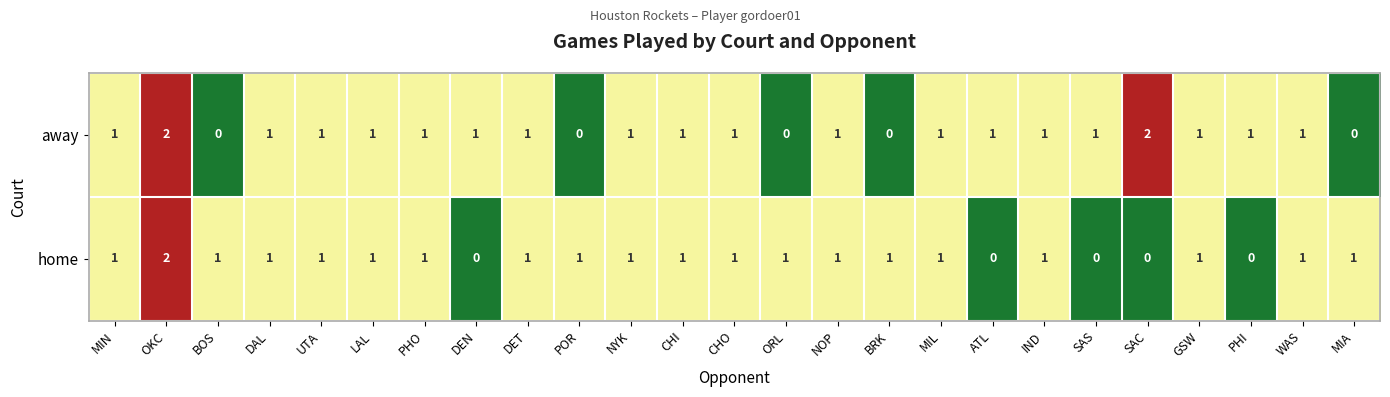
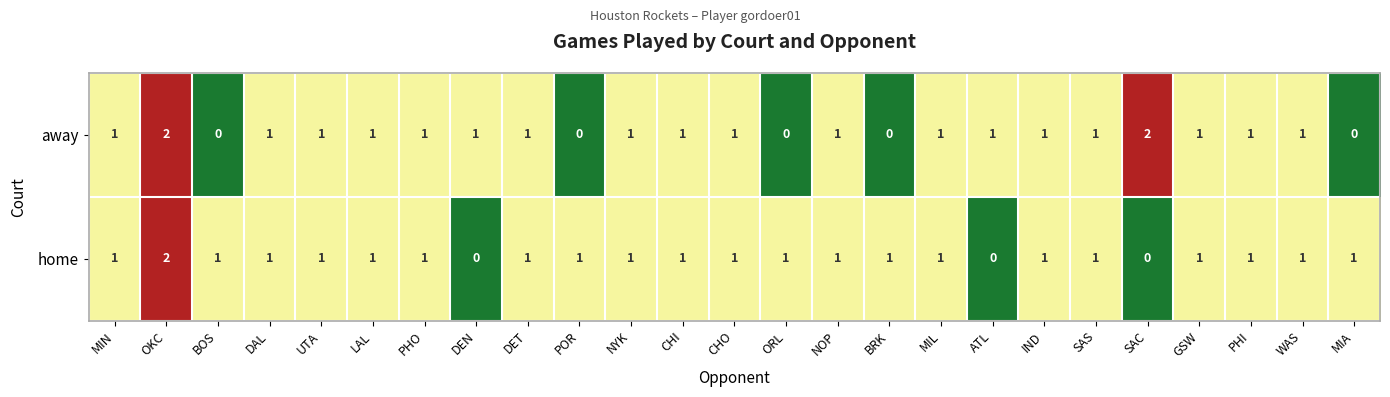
home, SAS: 0 -> 1
home, PHI: 0 -> 1
